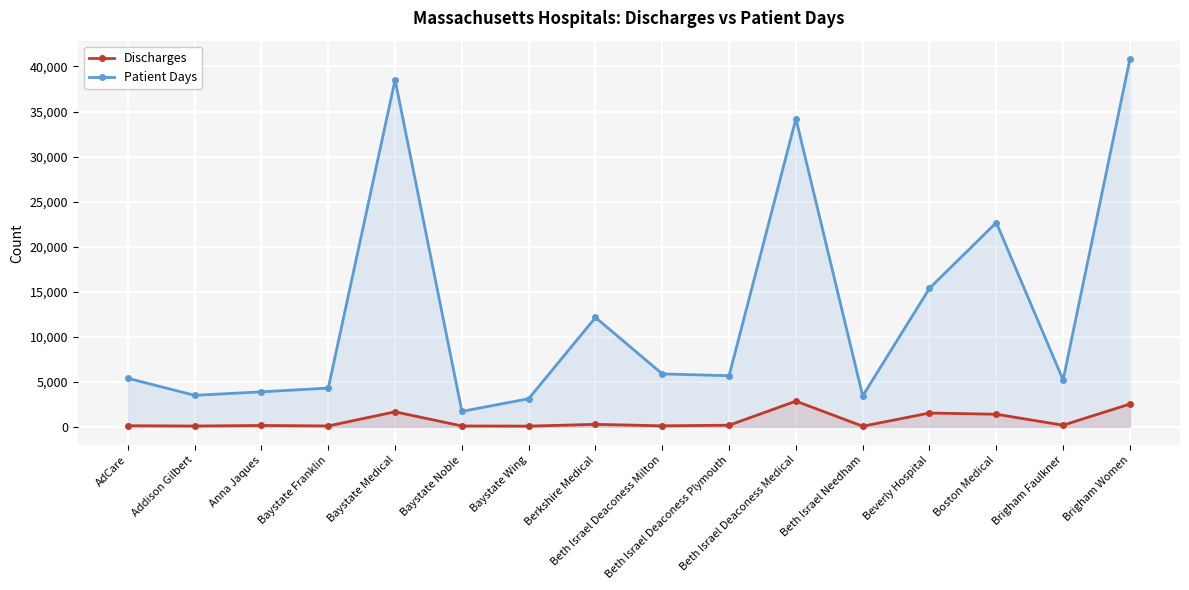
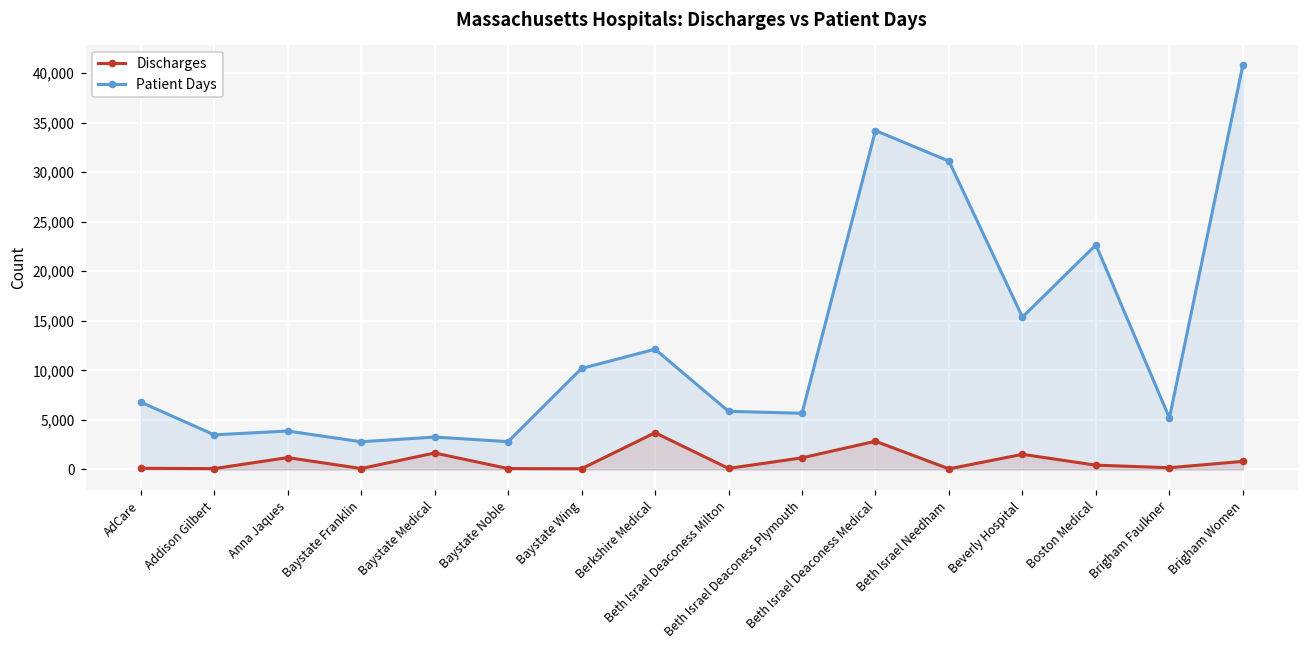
Patient Days, AdCare: 5,000 -> 7,000
Discharges, Anna Jaques: 0 -> 1,000
Patient Days, Baystate Franklin: 4,000 -> 3,000
Patient Days, Baystate Medical: 39,000 -> 3,000
Patient Days, Baystate Noble: 2,000 -> 3,000
Patient Days, Baystate Wing: 3,000 -> 10,000
Discharges, Berkshire Medical: 0 -> 4,000
Discharges, Beth Israel Deaconess Plymouth: 0 -> 1,000
Patient Days, Beth Israel Needham: 3,000 -> 31,000
Discharges, Boston Medical: 1,000 -> 0
Discharges, Brigham Women: 3,000 -> 1,000
